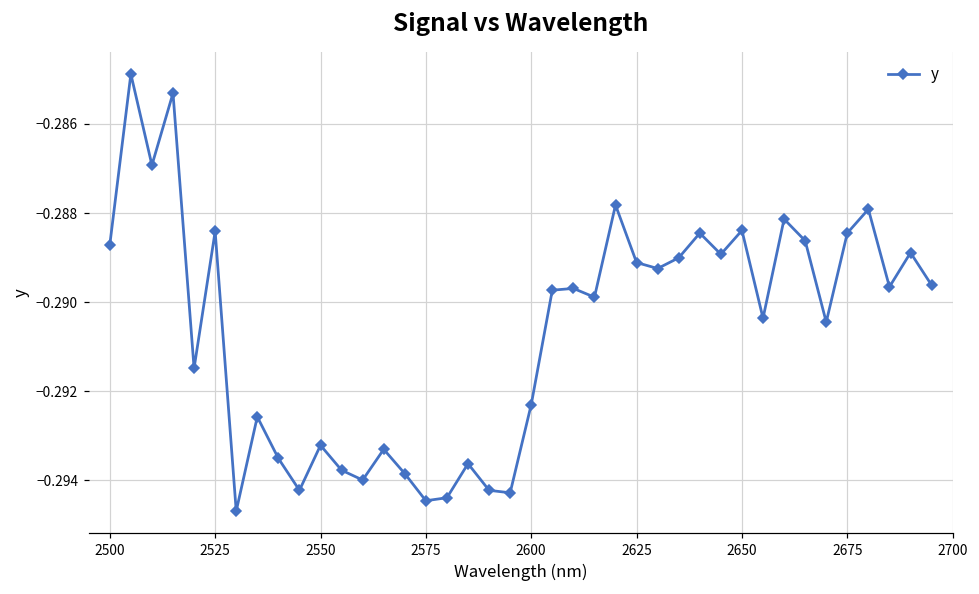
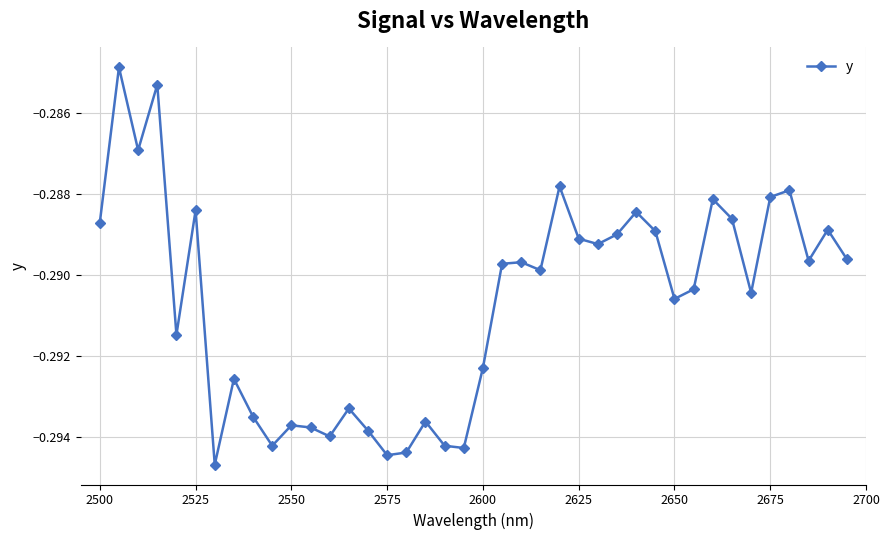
2550: -0.2932 -> -0.2937
2650: -0.2884 -> -0.2906
2675: -0.2884 -> -0.2881
